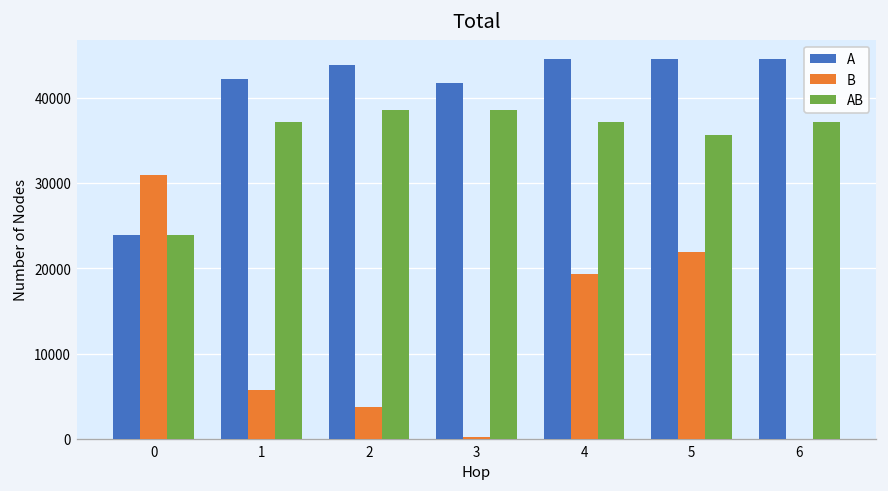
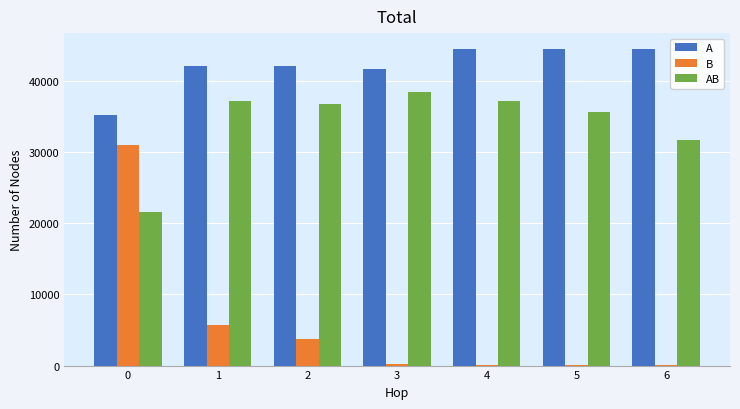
A, 0: 24000 -> 35000
AB, 0: 24000 -> 22000
A, 2: 44000 -> 42000
AB, 2: 39000 -> 37000
B, 4: 19000 -> 0
B, 5: 22000 -> 0
AB, 6: 37000 -> 32000
